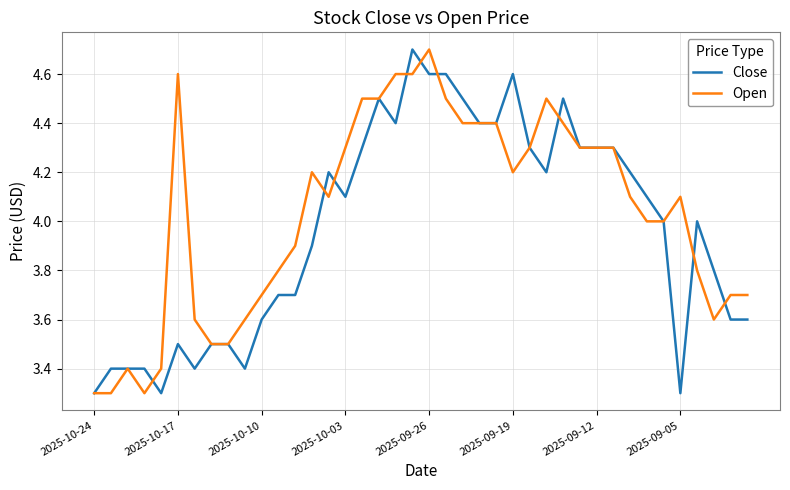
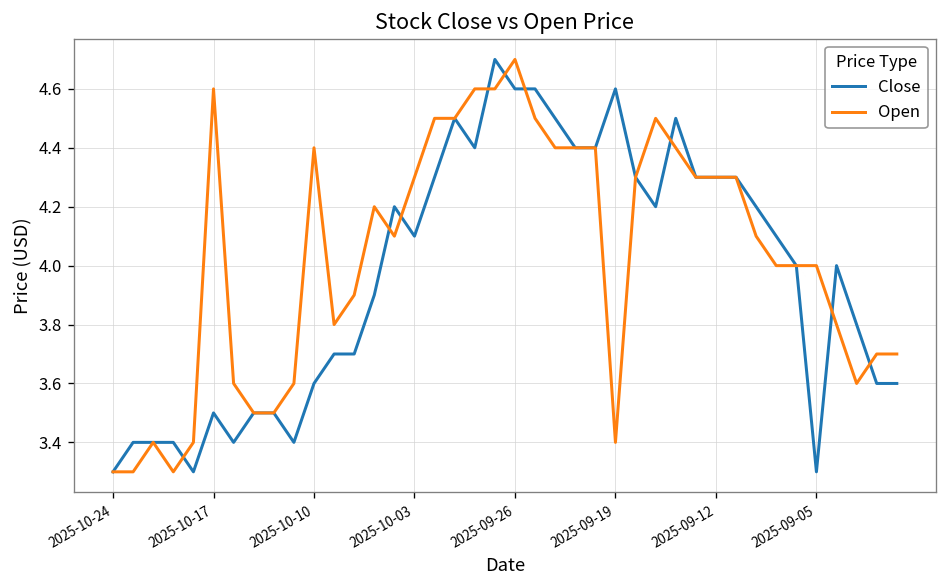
Open, 2025-10-10: 3.7 -> 4.4
Open, 2025-09-19: 4.2 -> 3.4
Open, 2025-09-05: 4.1 -> 4.0
